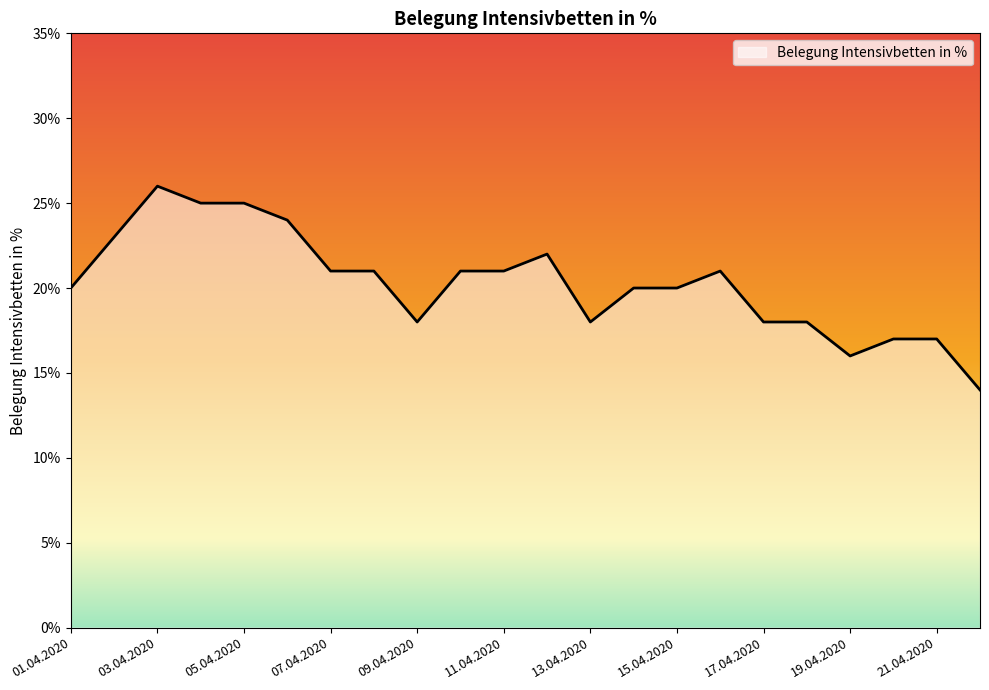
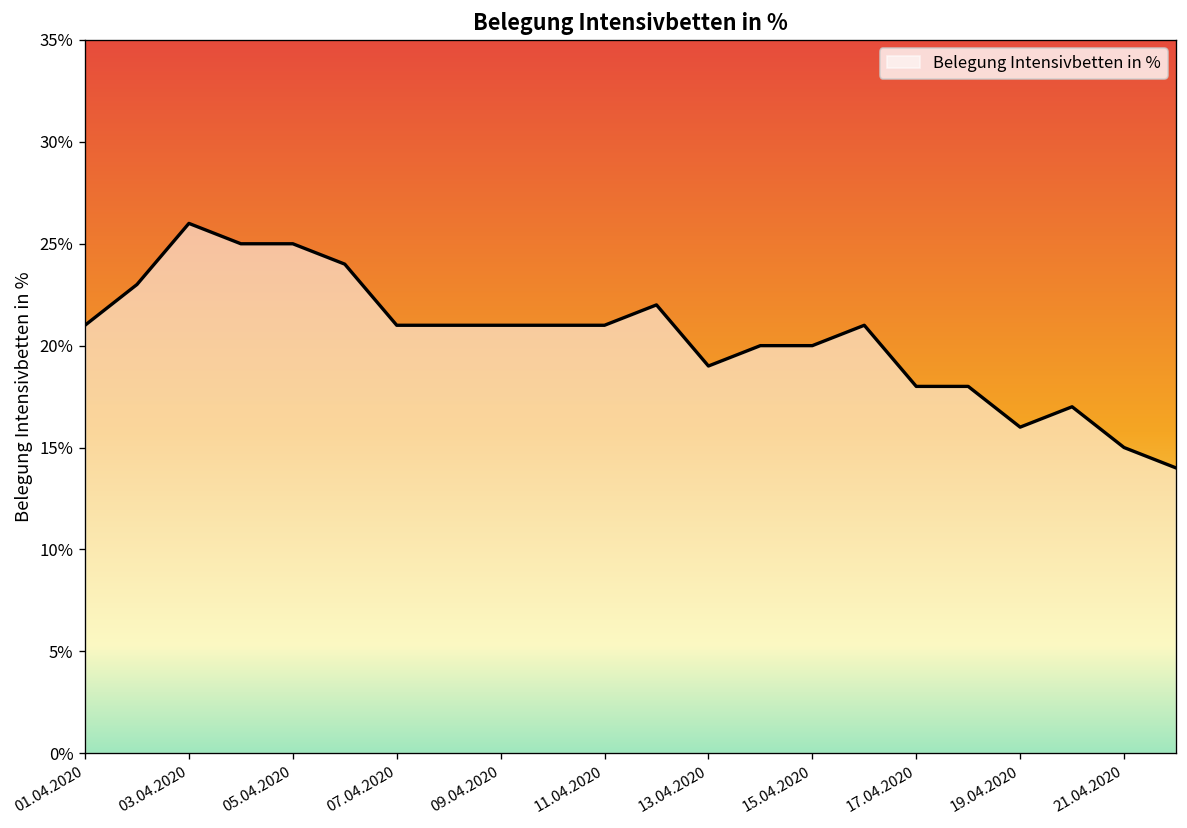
01.04.2020: 20% -> 21%
09.04.2020: 18% -> 21%
13.04.2020: 18% -> 19%
21.04.2020: 17% -> 15%
